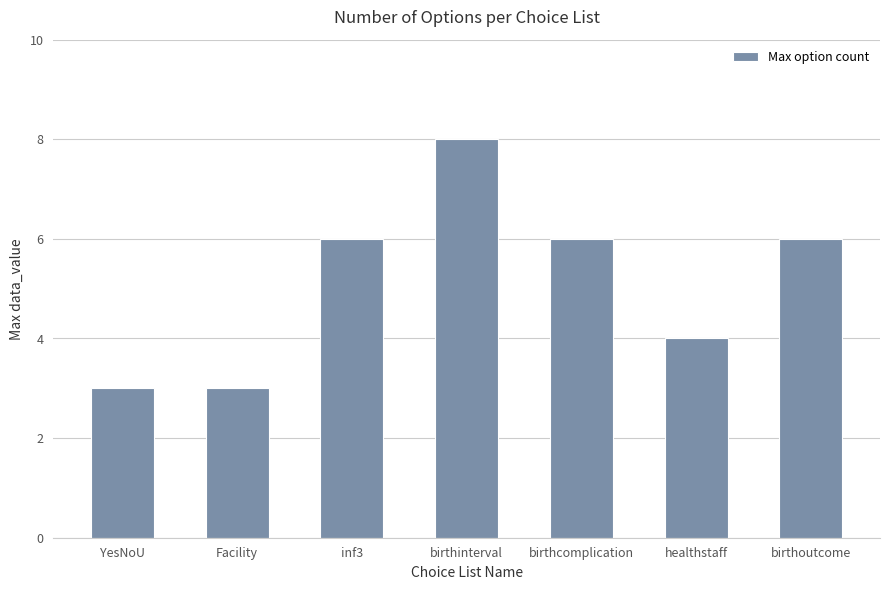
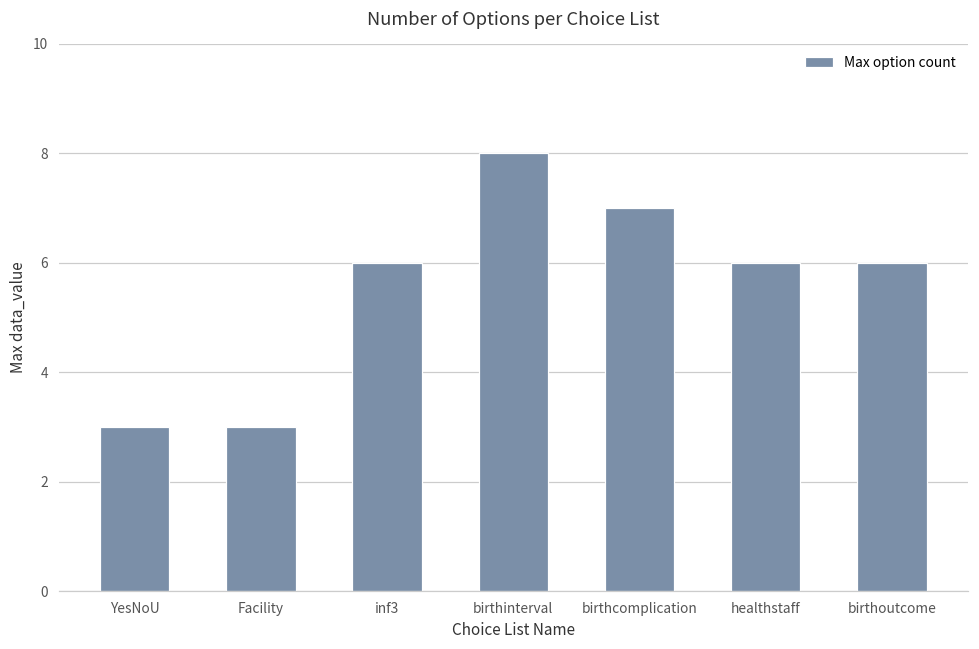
birthcomplication: 6 -> 7
healthstaff: 4 -> 6
